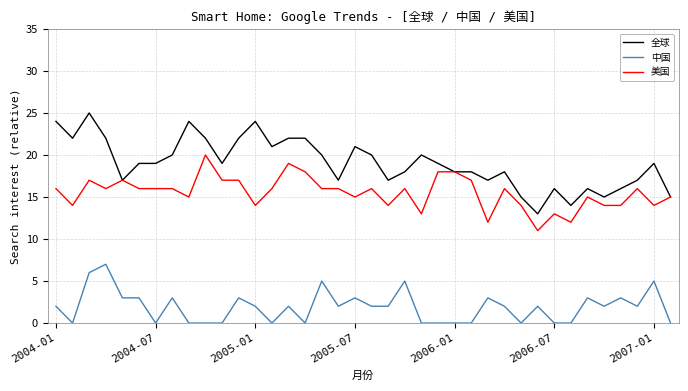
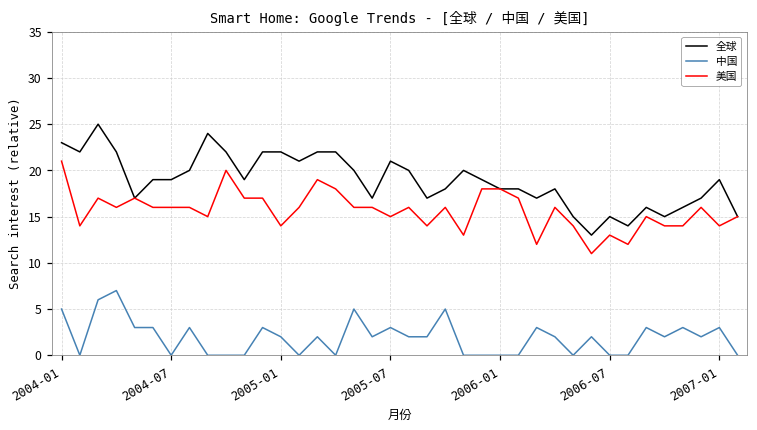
全球, 2004-01: 24 -> 23
中国, 2004-01: 2 -> 5
美国, 2004-01: 16 -> 21
全球, 2005-01: 24 -> 22
全球, 2006-07: 16 -> 15
中国, 2007-01: 5 -> 3
